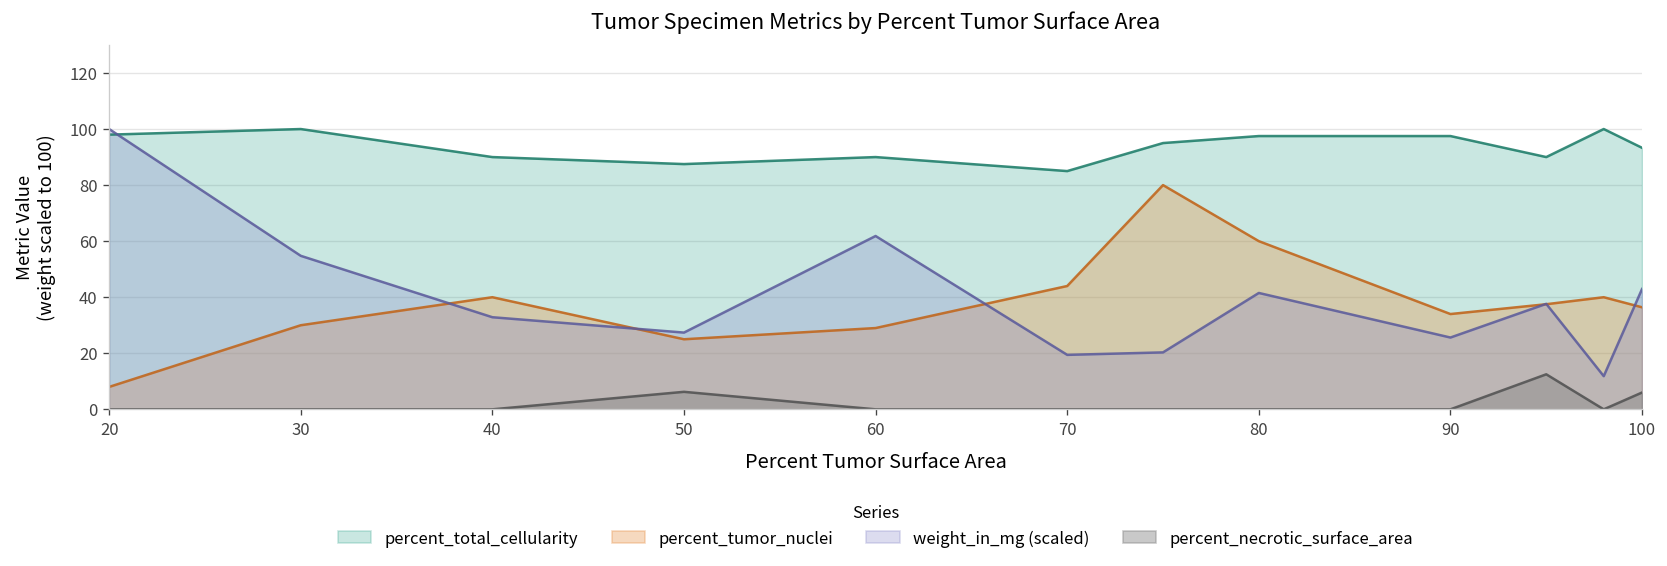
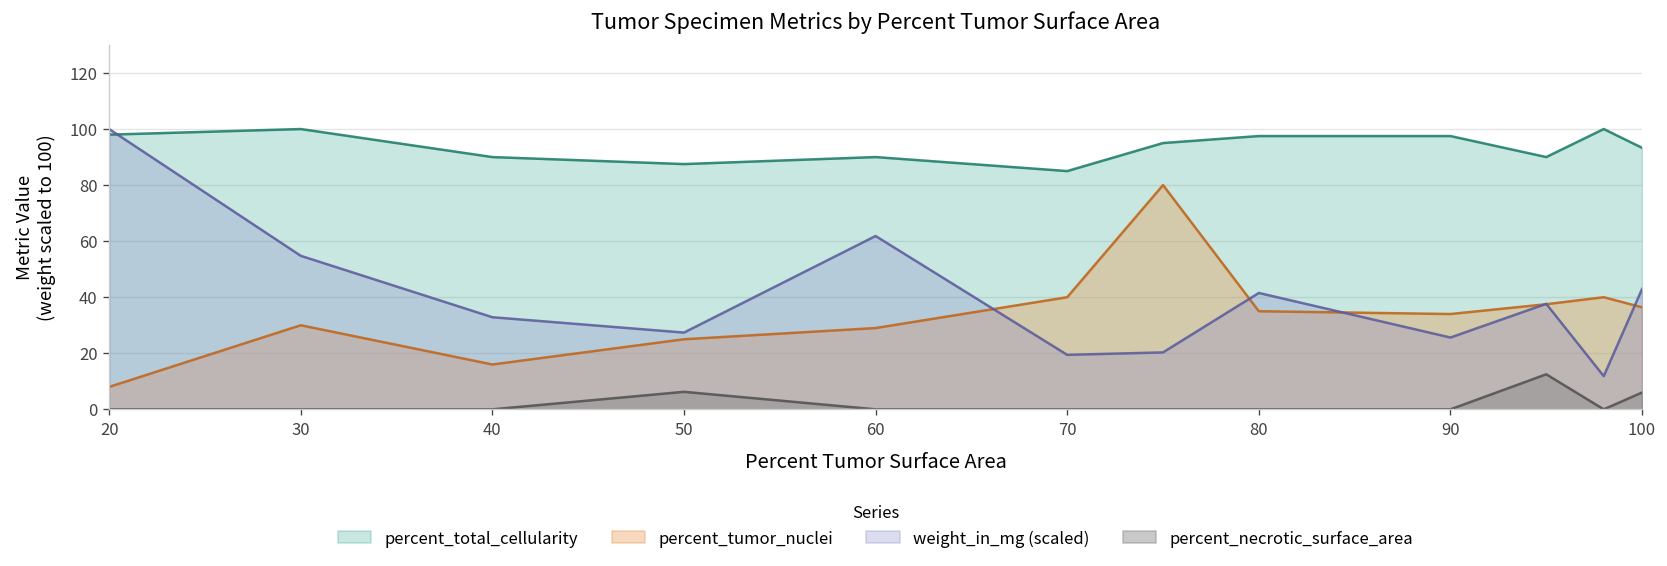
percent_tumor_nuclei, 40: 40 -> 16
percent_tumor_nuclei, 70: 44 -> 40
percent_tumor_nuclei, 80: 60 -> 35
